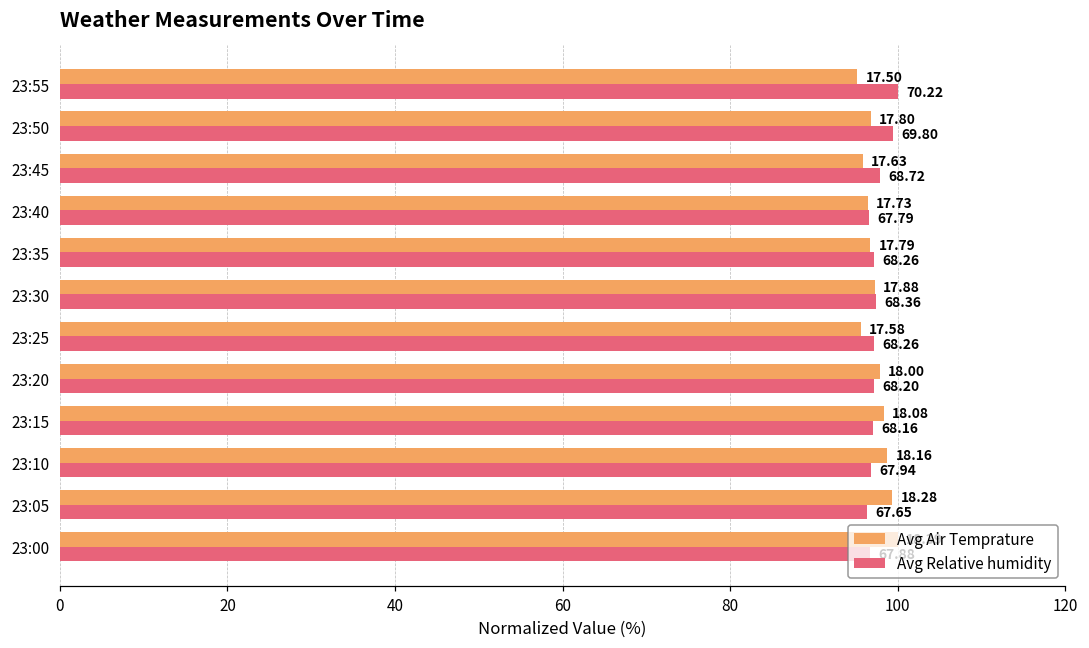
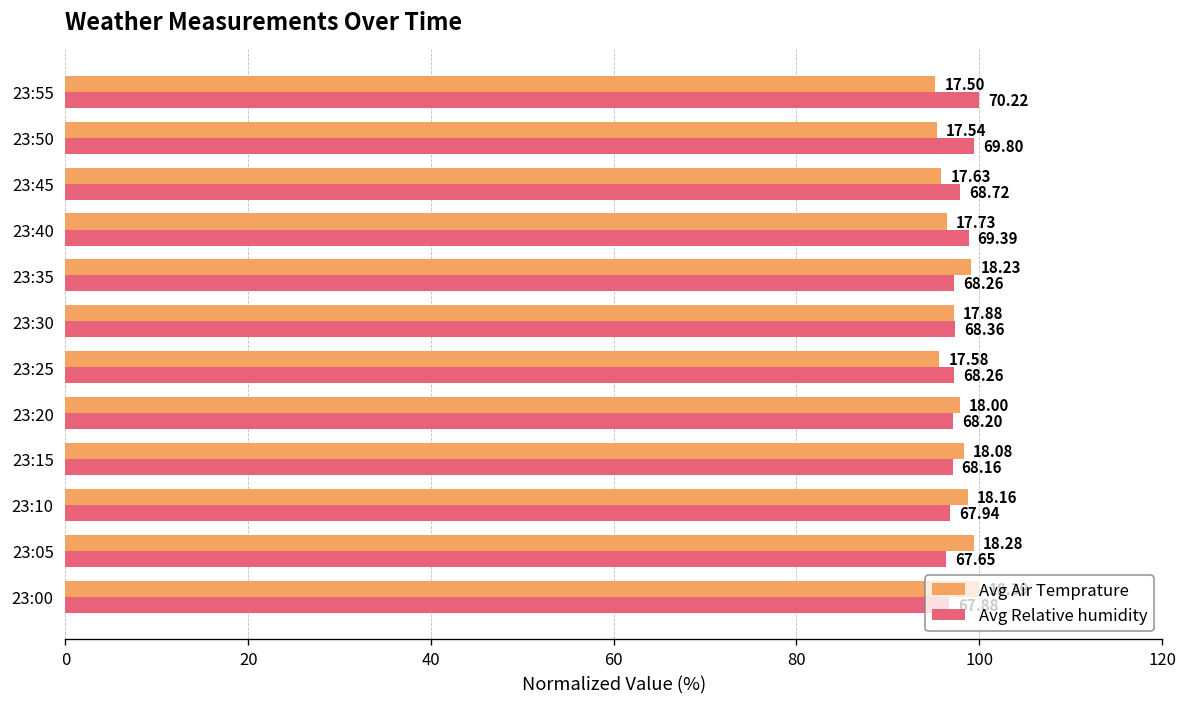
Avg Air Temprature, 23:50: 17.80 -> 17.54
Avg Relative humidity, 23:40: 67.79 -> 69.39
Avg Air Temprature, 23:35: 17.79 -> 18.23
